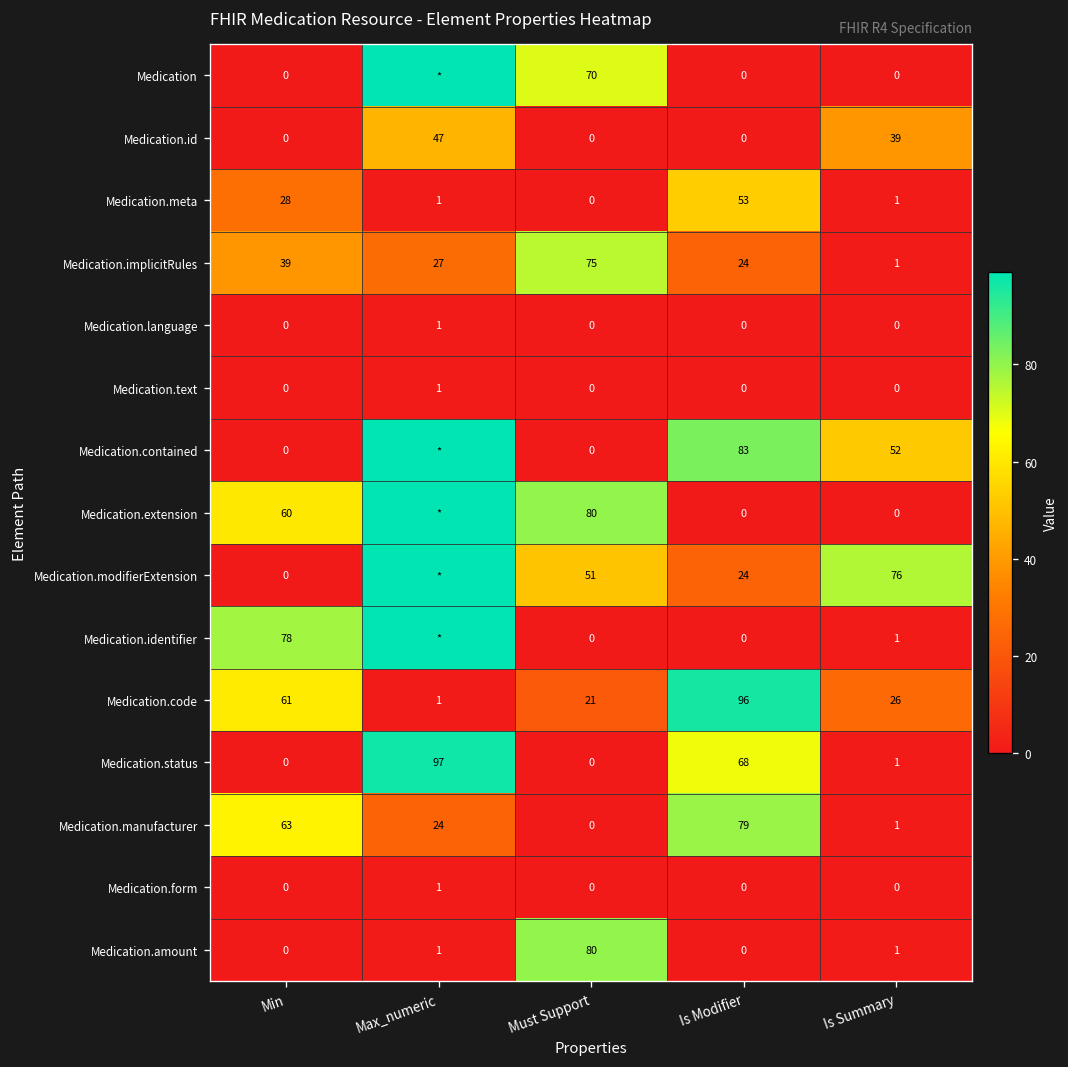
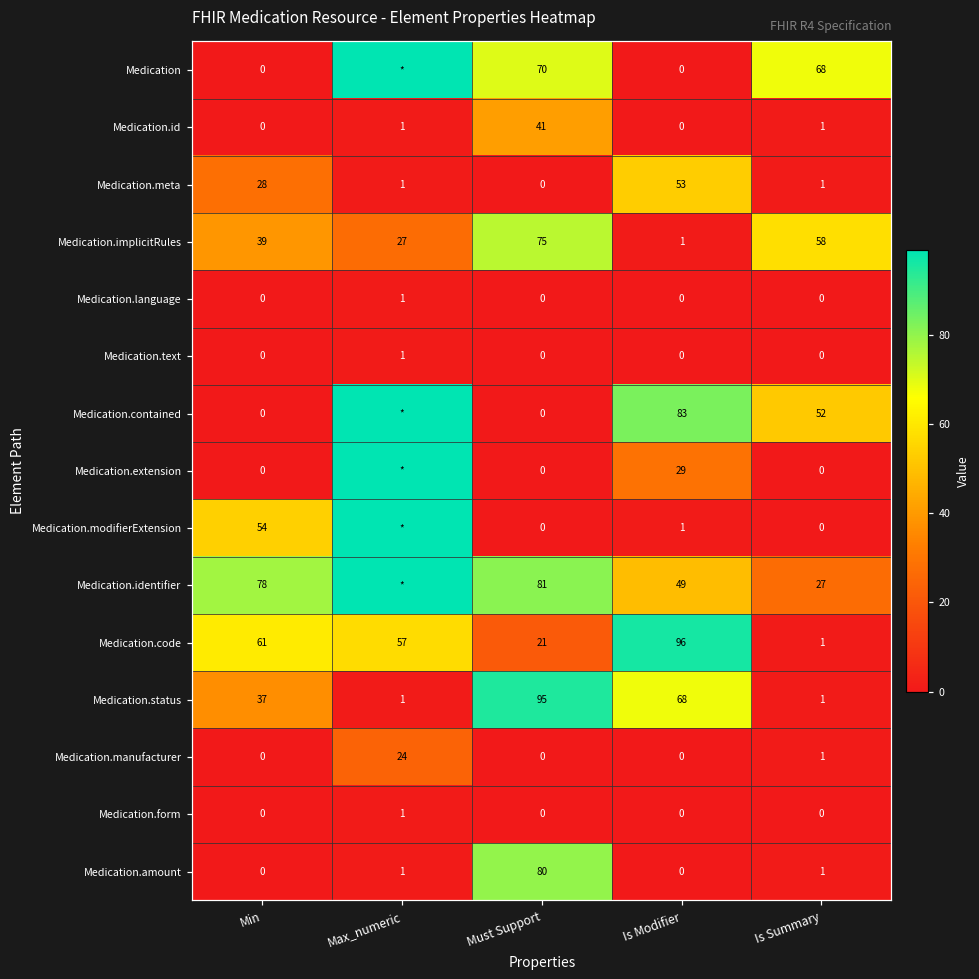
Medication, Is Summary: 0 -> 68
Medication.id, Max_numeric: 47 -> 1
Medication.id, Must Support: 0 -> 41
Medication.id, Is Summary: 39 -> 1
Medication.implicitRules, Is Modifier: 24 -> 1
Medication.implicitRules, Is Summary: 1 -> 58
Medication.extension, Min: 60 -> 0
Medication.extension, Must Support: 80 -> 0
Medication.extension, Is Modifier: 0 -> 29
Medication.modifierExtension, Min: 0 -> 54
Medication.modifierExtension, Must Support: 51 -> 0
Medication.modifierExtension, Is Modifier: 24 -> 1
Medication.modifierExtension, Is Summary: 76 -> 0
Medication.identifier, Must Support: 0 -> 81
Medication.identifier, Is Modifier: 0 -> 49
Medication.identifier, Is Summary: 1 -> 27
Medication.code, Max_numeric: 1 -> 57
Medication.code, Is Summary: 26 -> 1
Medication.status, Min: 0 -> 37
Medication.status, Max_numeric: 97 -> 1
Medication.status, Must Support: 0 -> 95
Medication.manufacturer, Min: 63 -> 0
Medication.manufacturer, Is Modifier: 79 -> 0
